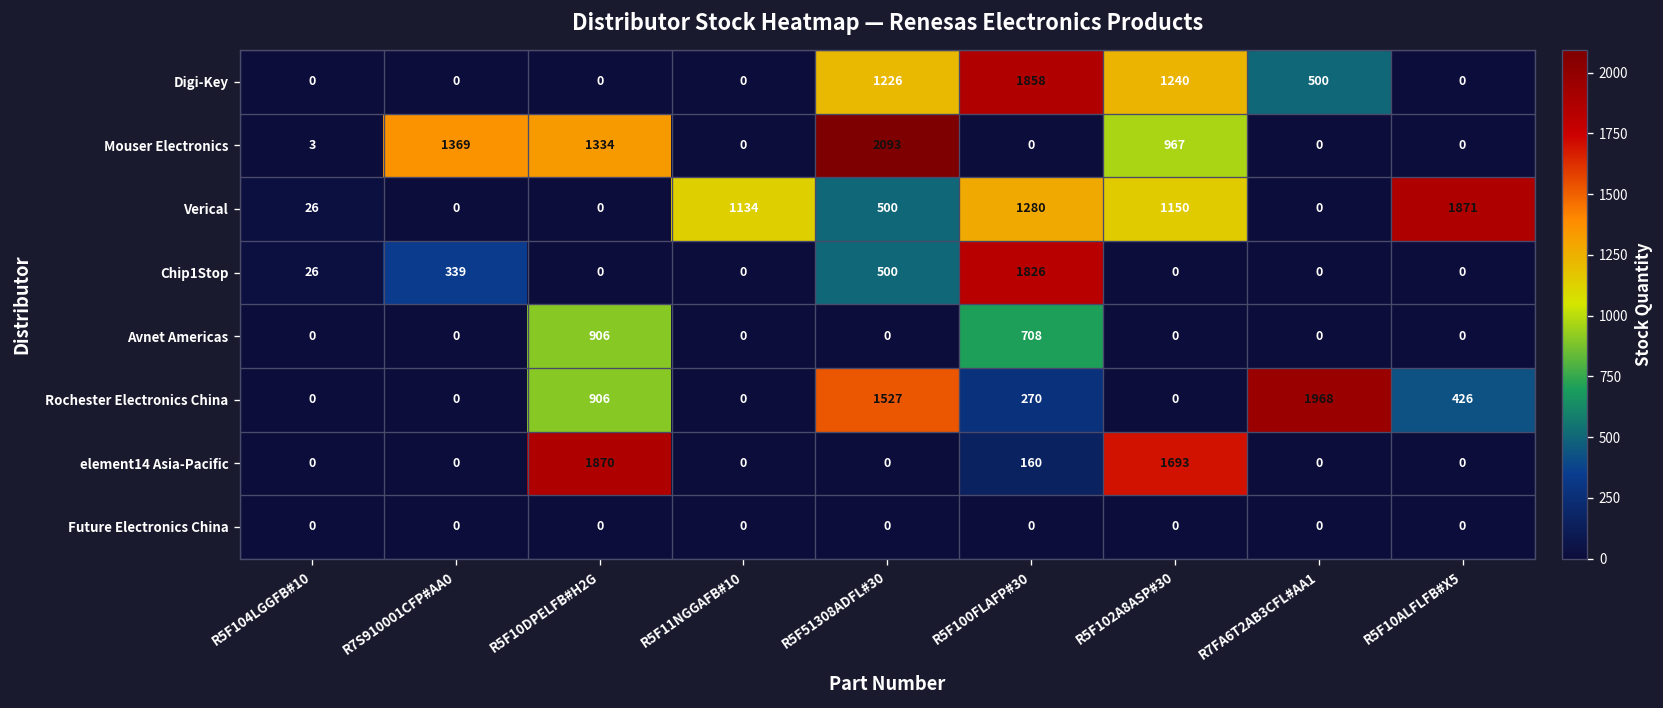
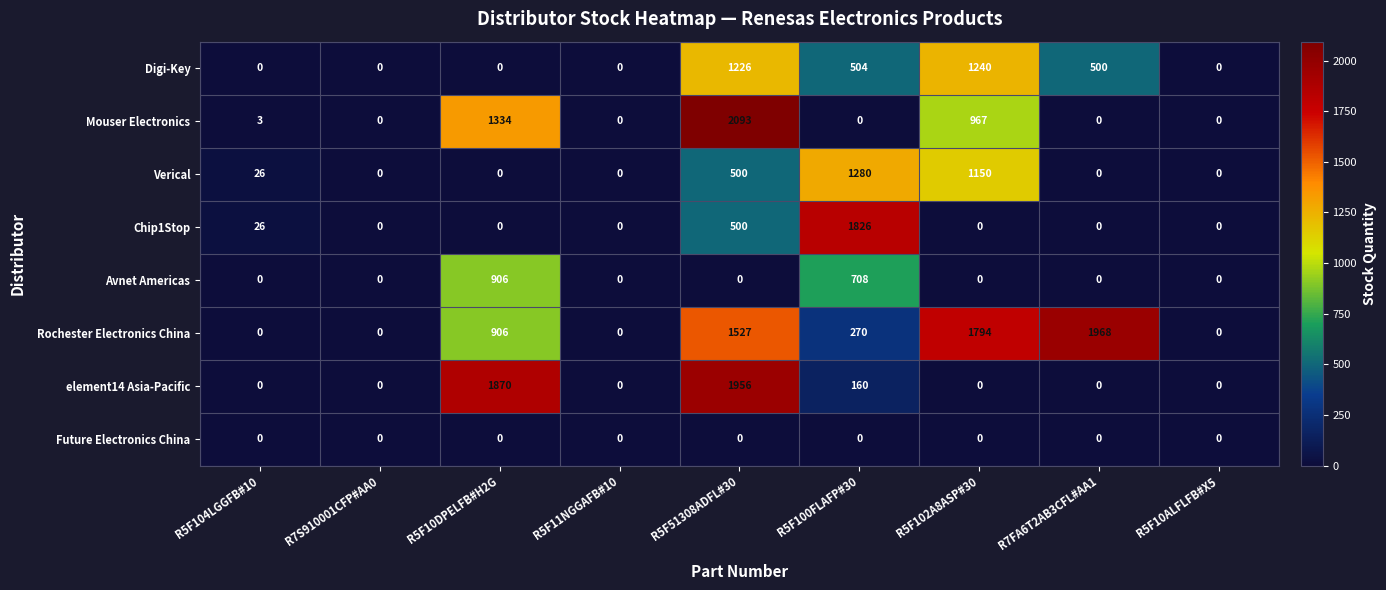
Digi-Key, R5F100FLAFP#30: 1858 -> 504
Mouser Electronics, R7S910001CFP#AA0: 1369 -> 0
Verical, R5F11NGGAFB#10: 1134 -> 0
Verical, R5F10ALFLFB#X5: 1871 -> 0
Chip1Stop, R7S910001CFP#AA0: 339 -> 0
Rochester Electronics China, R5F102A8ASP#30: 0 -> 1794
Rochester Electronics China, R5F10ALFLFB#X5: 426 -> 0
element14 Asia-Pacific, R5F51308ADFL#30: 0 -> 1956
element14 Asia-Pacific, R5F102A8ASP#30: 1693 -> 0
